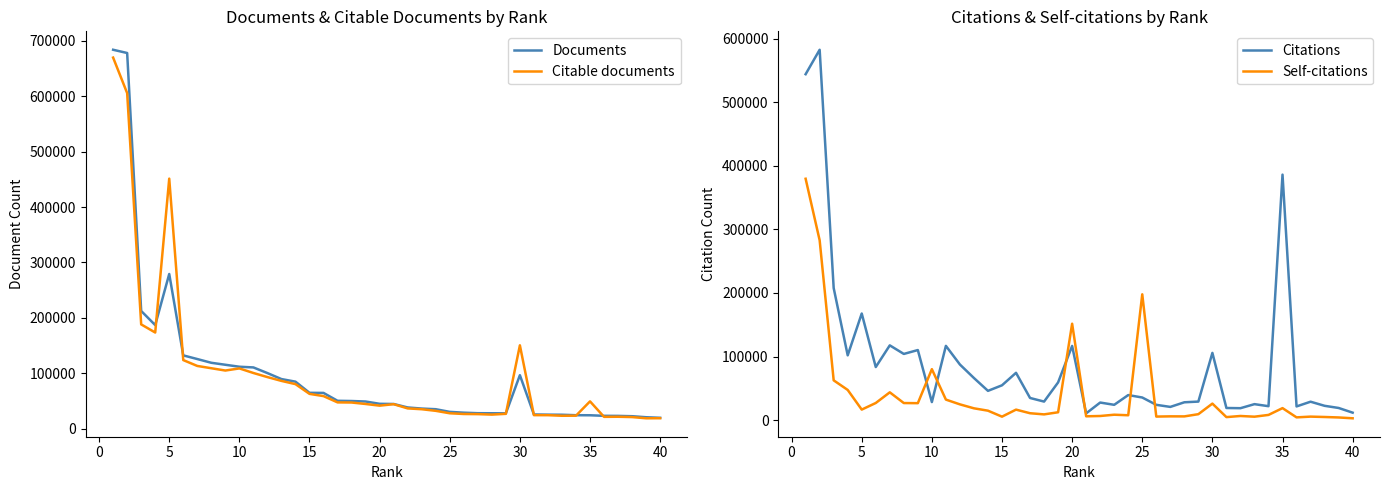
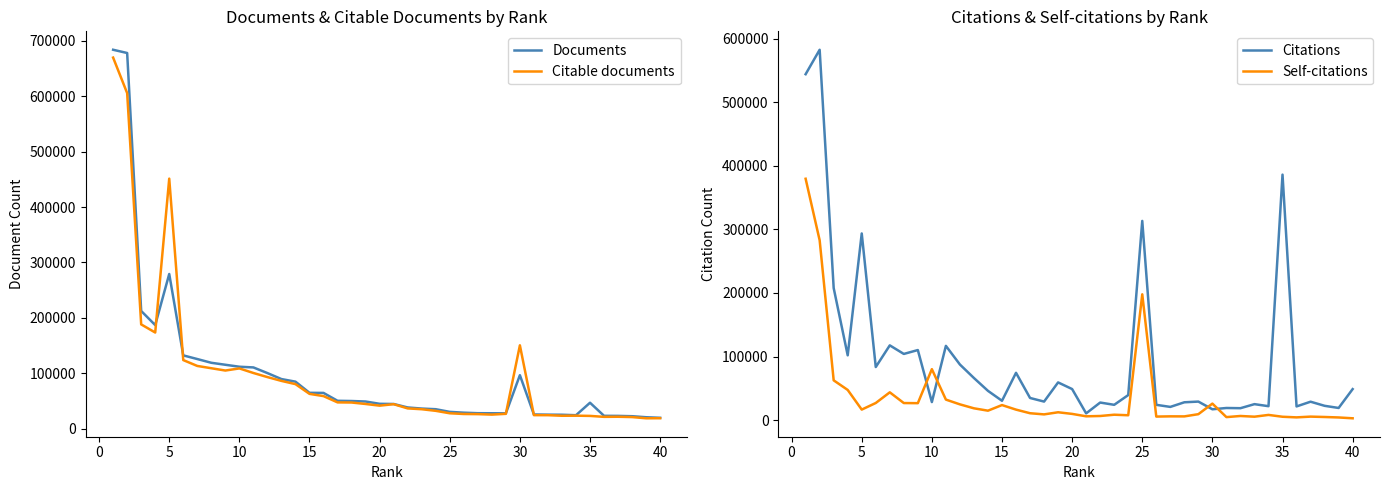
Documents & Citable Documents by Rank, Documents, 35: 20000 -> 50000
Documents & Citable Documents by Rank, Citable documents, 35: 50000 -> 20000
Citations & Self-citations by Rank, Citations, 5: 170000 -> 290000
Citations & Self-citations by Rank, Citations, 15: 50000 -> 30000
Citations & Self-citations by Rank, Self-citations, 15: 10000 -> 20000
Citations & Self-citations by Rank, Citations, 20: 120000 -> 50000
Citations & Self-citations by Rank, Self-citations, 20: 150000 -> 10000
Citations & Self-citations by Rank, Citations, 25: 40000 -> 310000
Citations & Self-citations by Rank, Citations, 30: 110000 -> 20000
Citations & Self-citations by Rank, Self-citations, 35: 20000 -> 10000
Citations & Self-citations by Rank, Citations, 40: 10000 -> 50000
